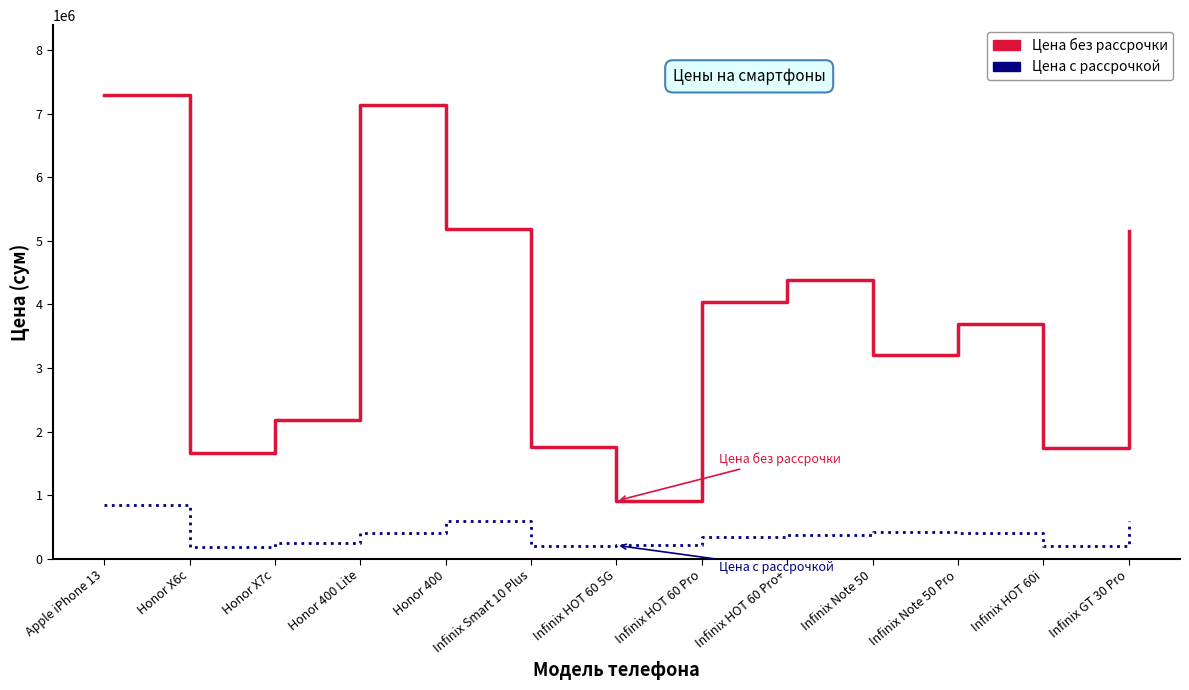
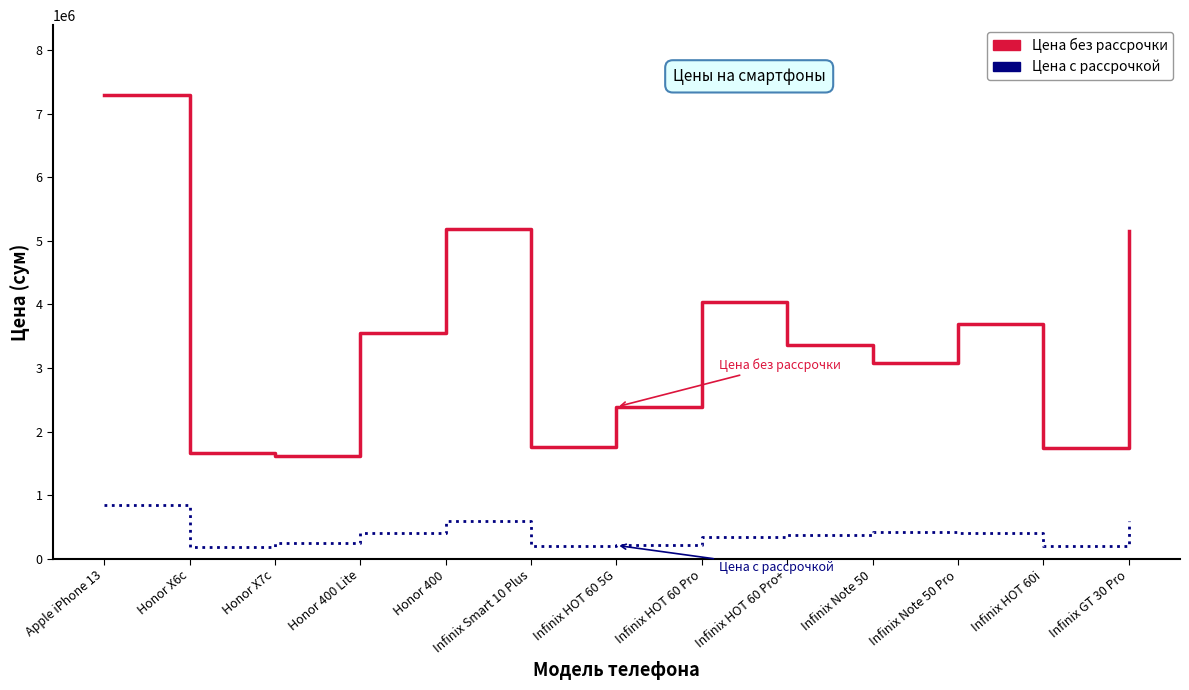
Цена без рассрочки, Honor X7c: 2200000 -> 1600000
Цена без рассрочки, Honor 400 Lite: 7100000 -> 3500000
Цена без рассрочки, Infinix HOT 60 5G: 900000 -> 2400000
Цена без рассрочки, Infinix HOT 60 Pro+: 4400000 -> 3400000
Цена без рассрочки, Infinix Note 50: 3200000 -> 3100000
